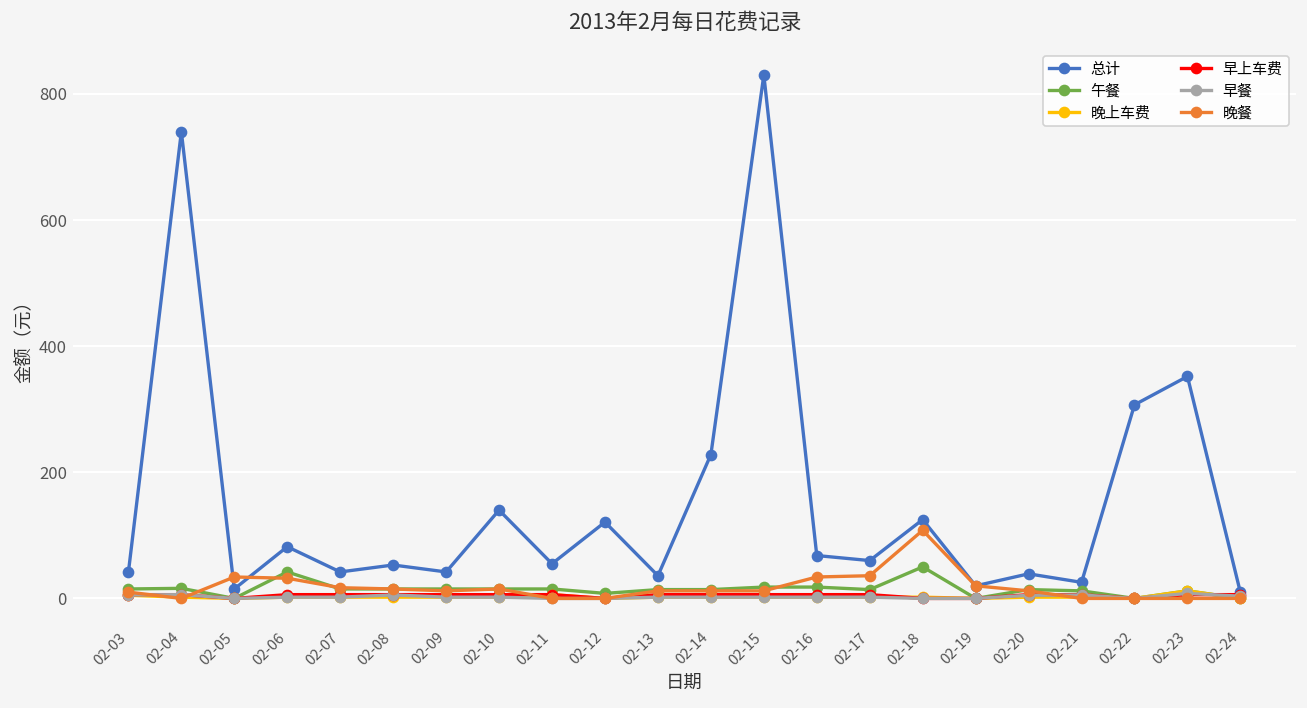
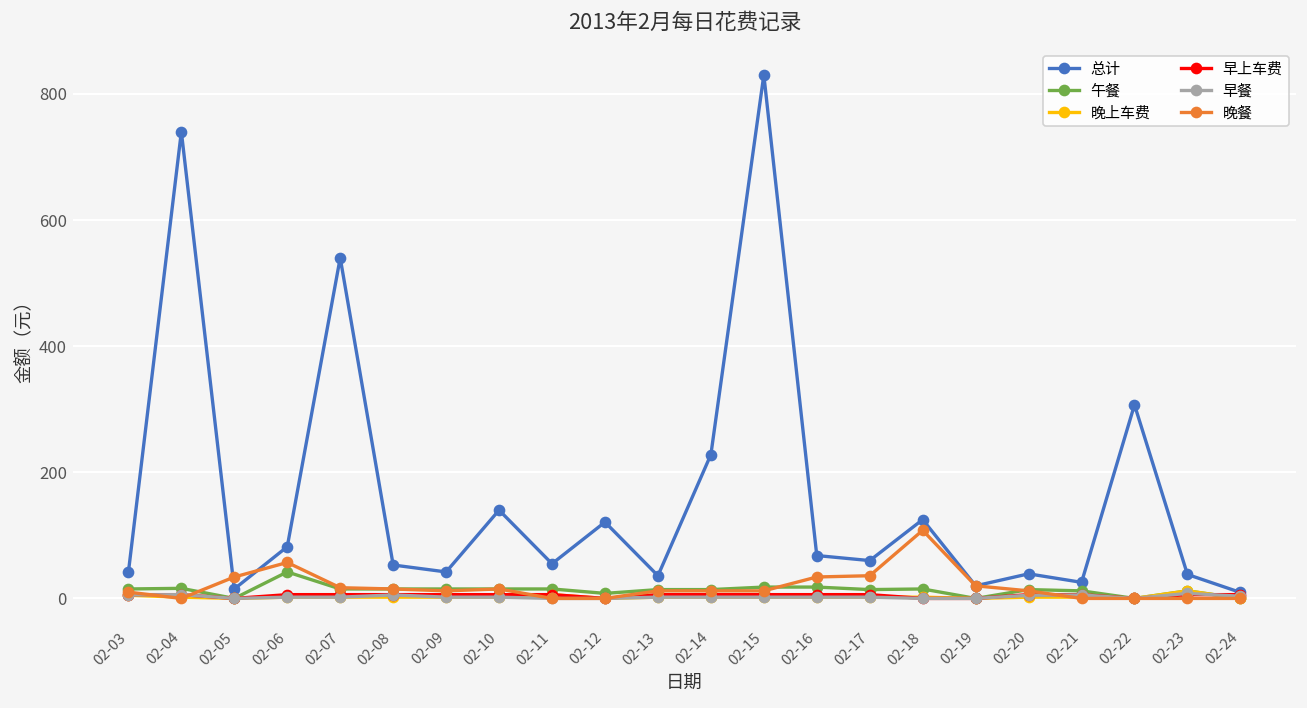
晚餐, 02-06: 30 -> 60
总计, 02-07: 40 -> 540
午餐, 02-18: 50 -> 20
总计, 02-23: 350 -> 40
